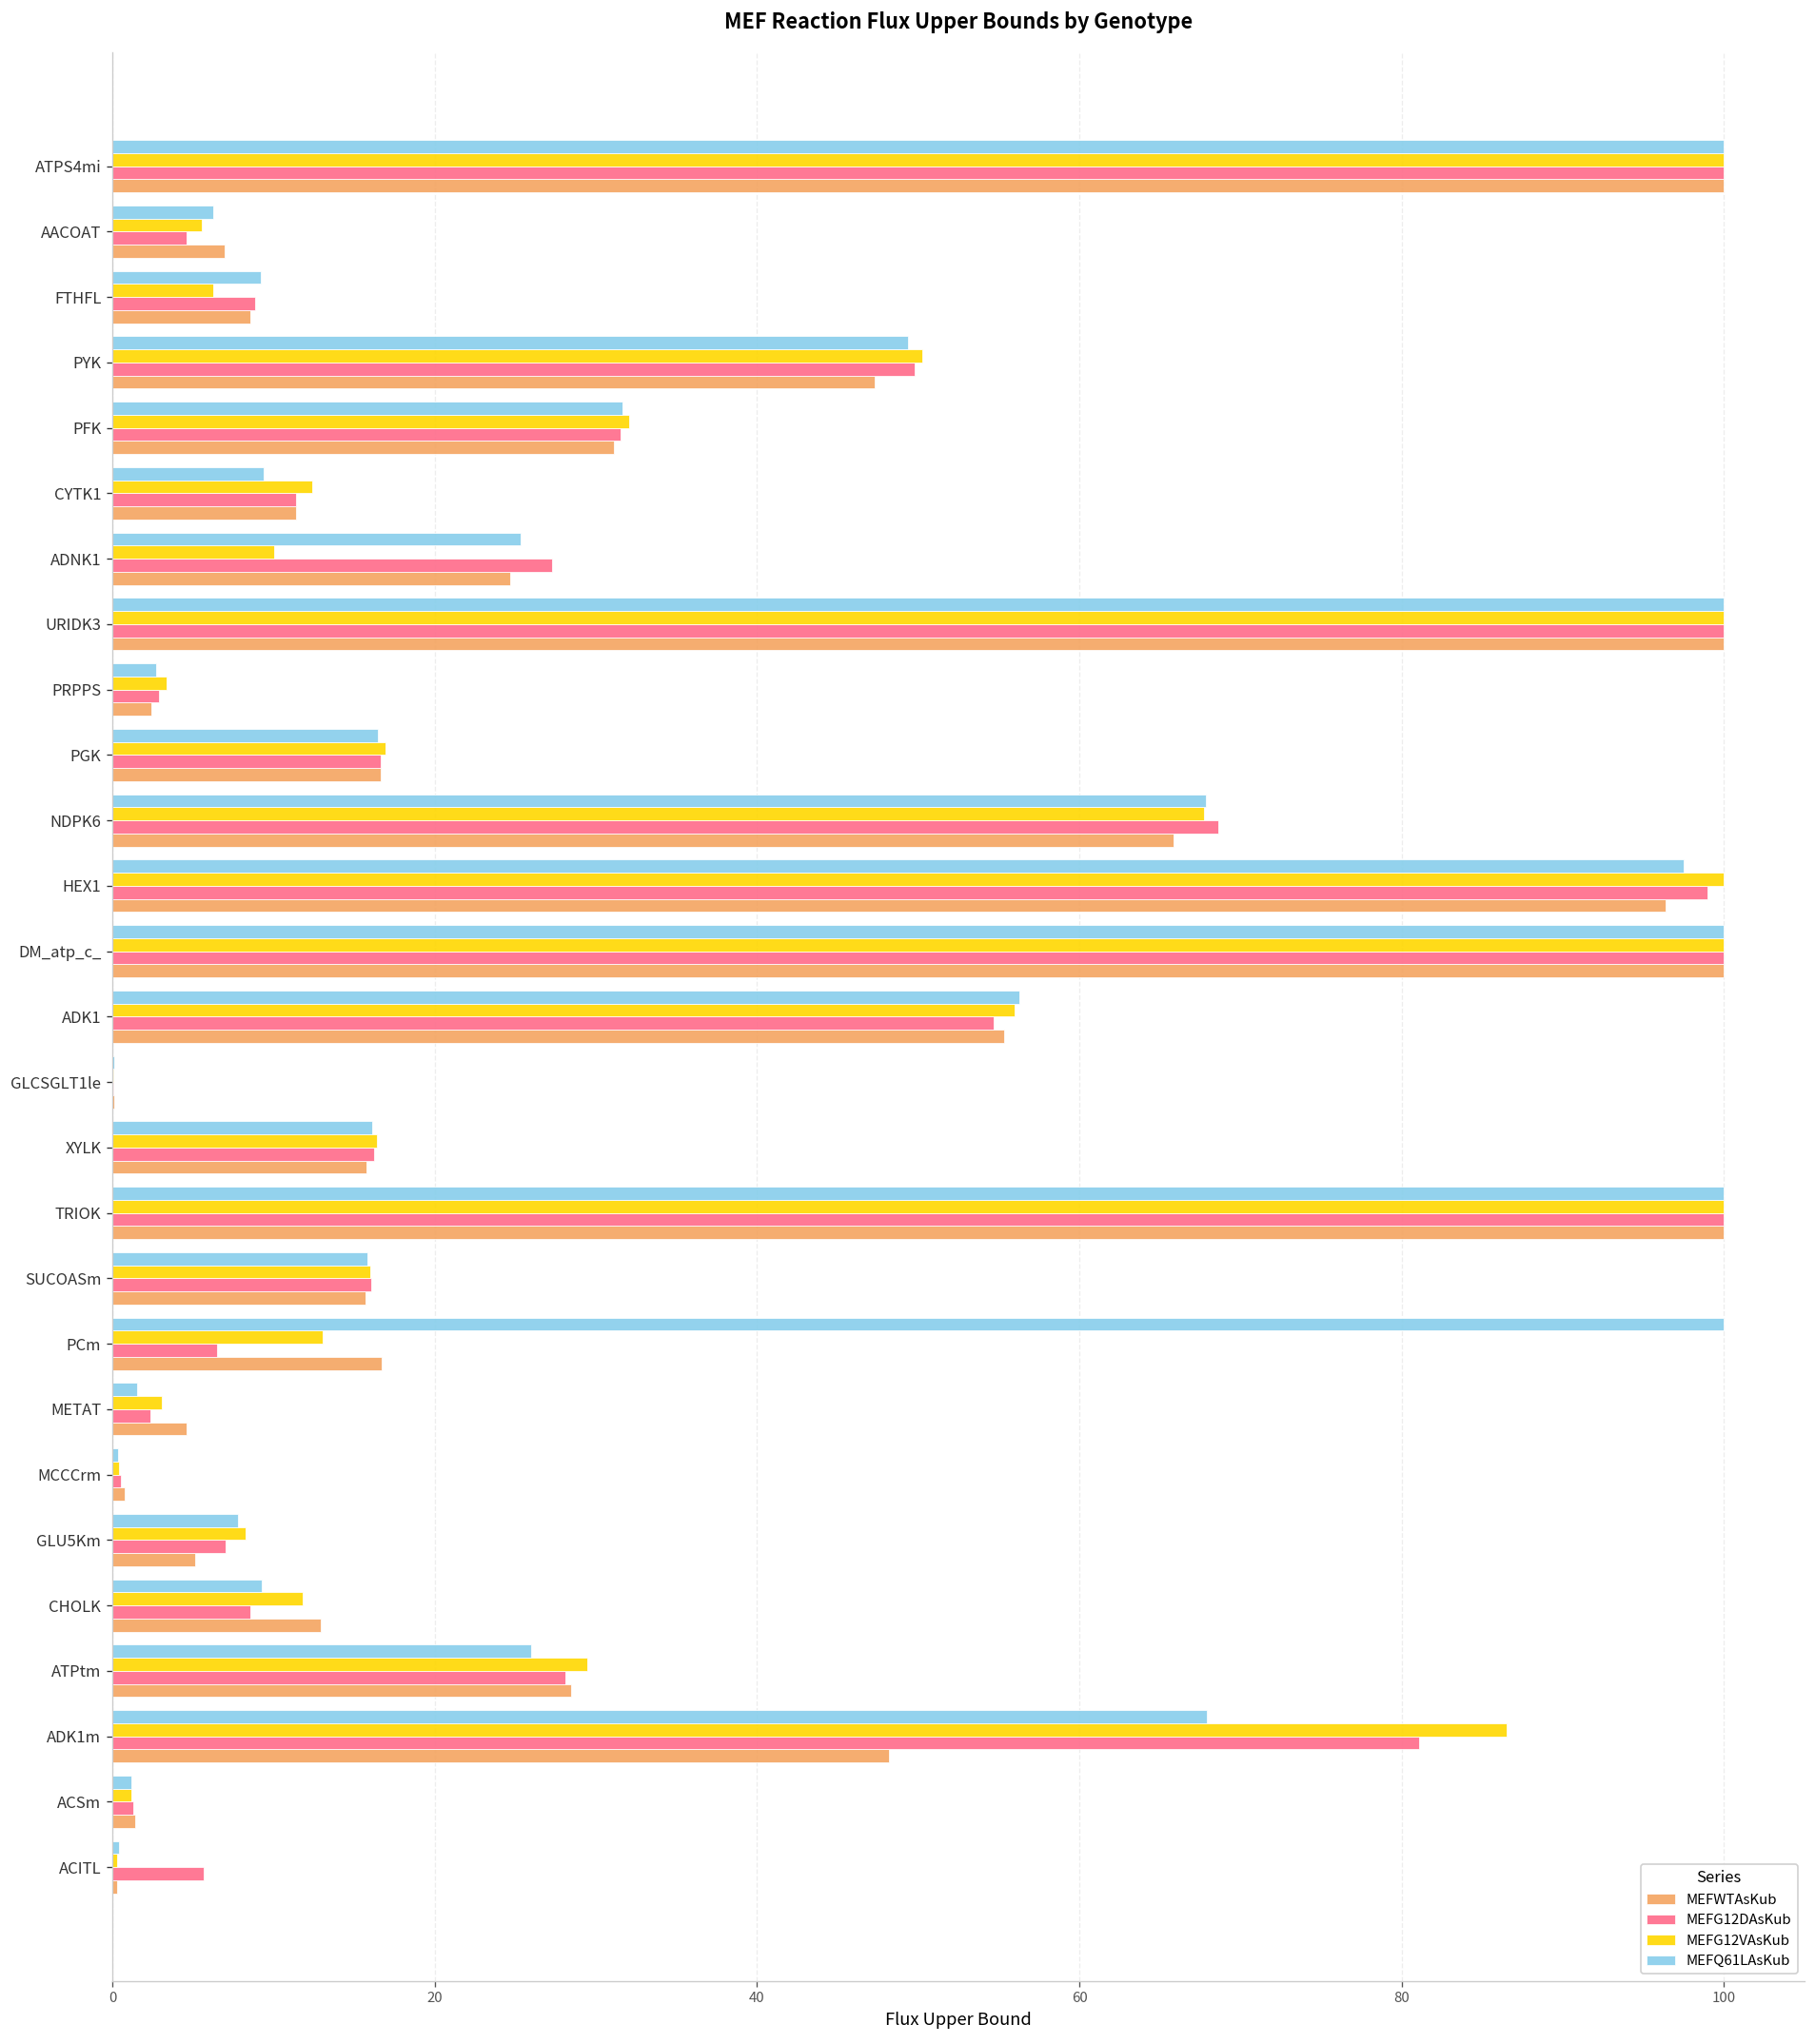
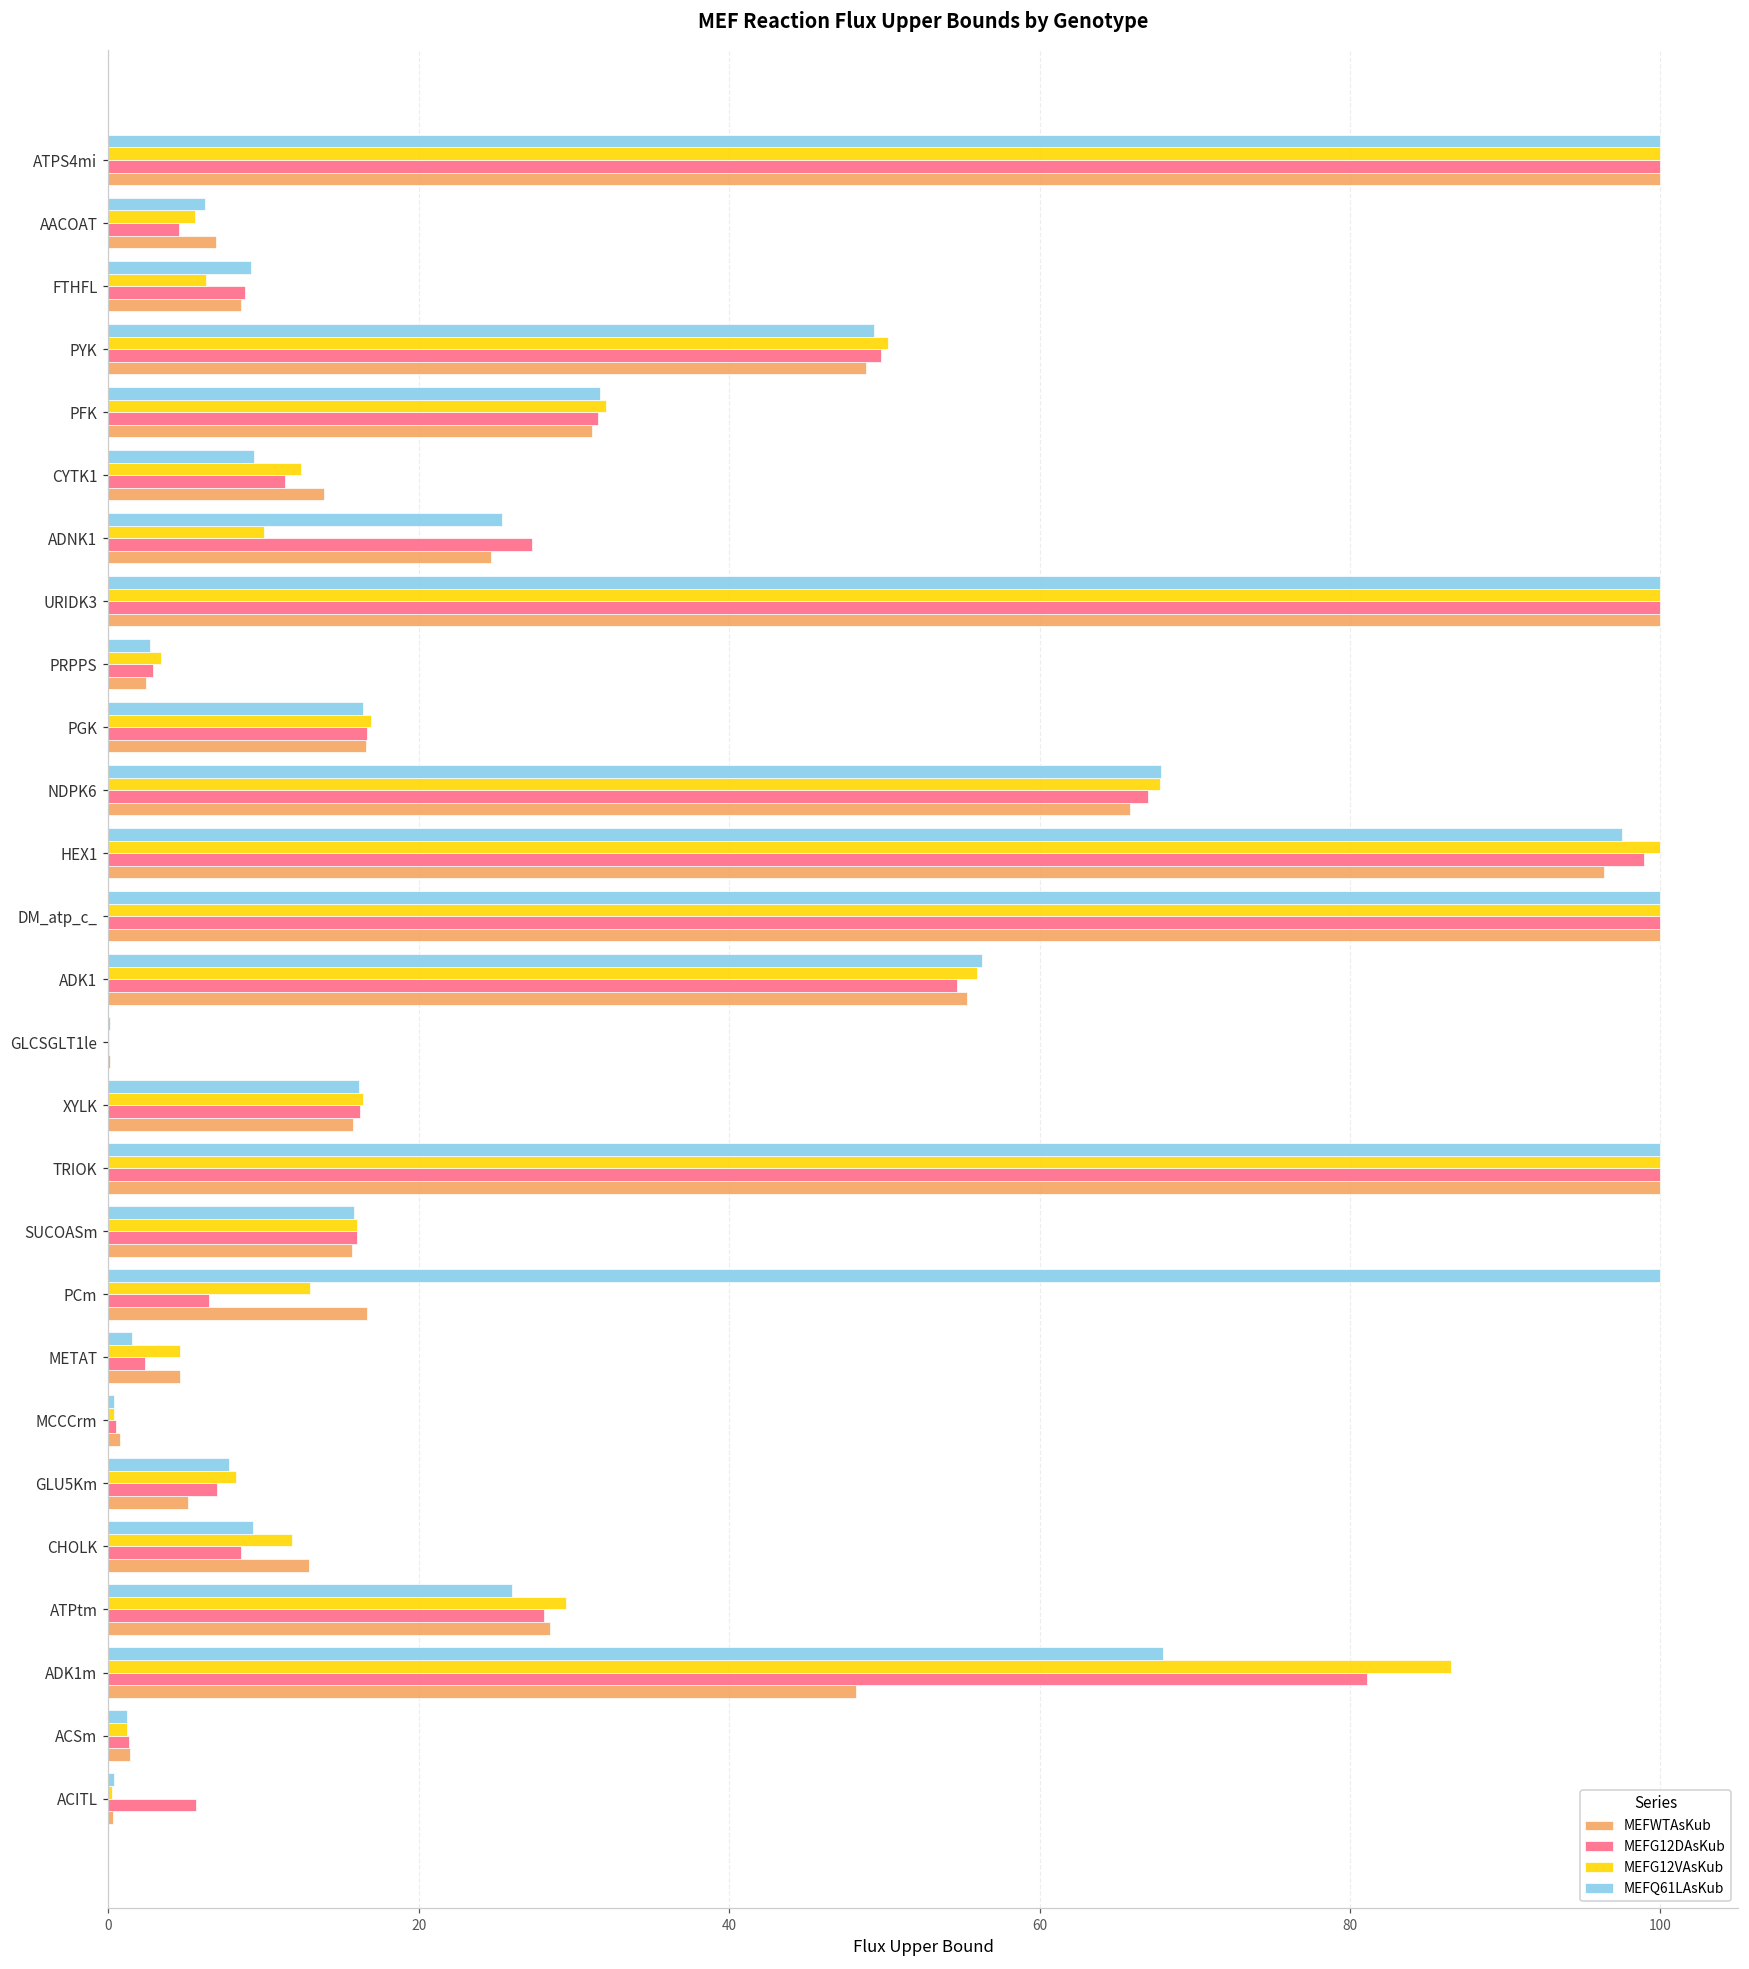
MEFWTAsKub, PYK: 47.3 -> 48.8
MEFWTAsKub, CYTK1: 11.4 -> 13.9
MEFG12DAsKub, NDPK6: 68.6 -> 67.0
MEFG12VAsKub, METAT: 3.0 -> 4.6
